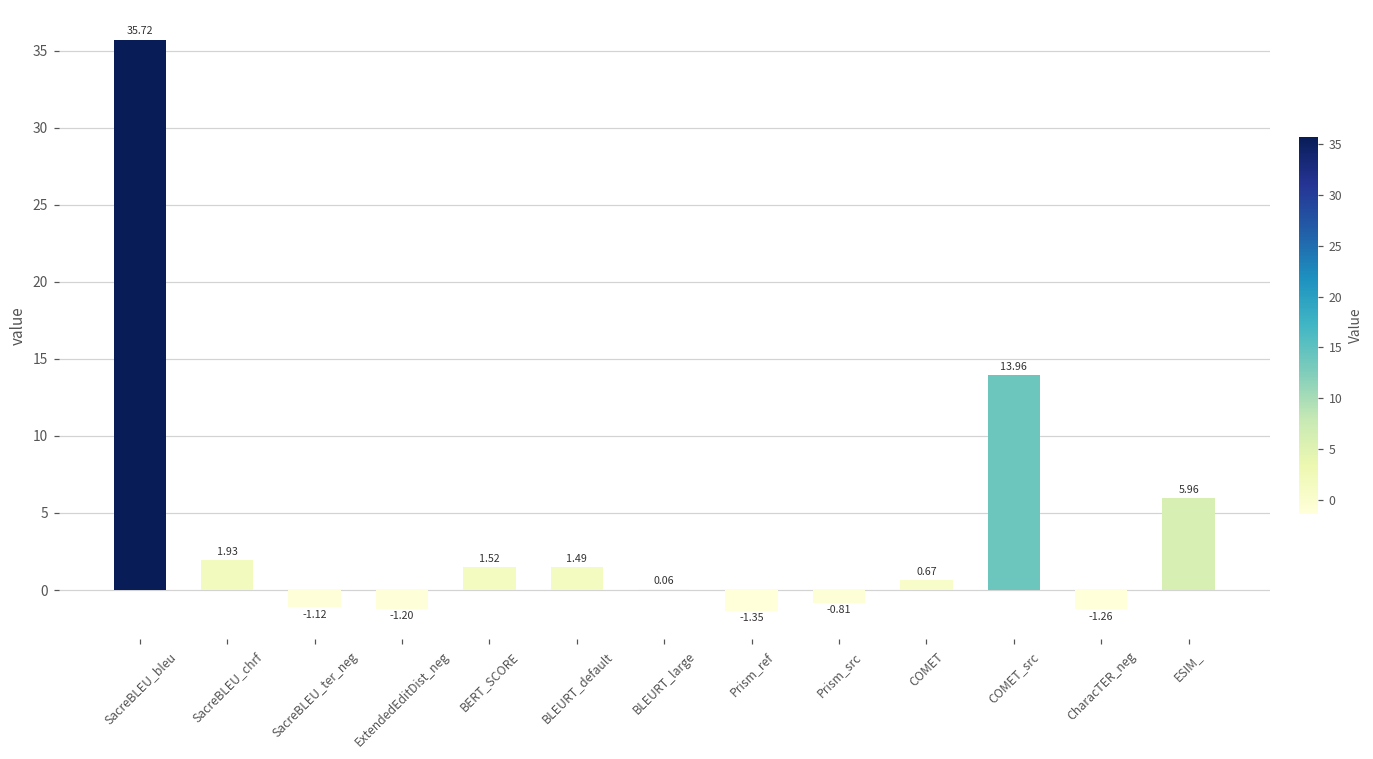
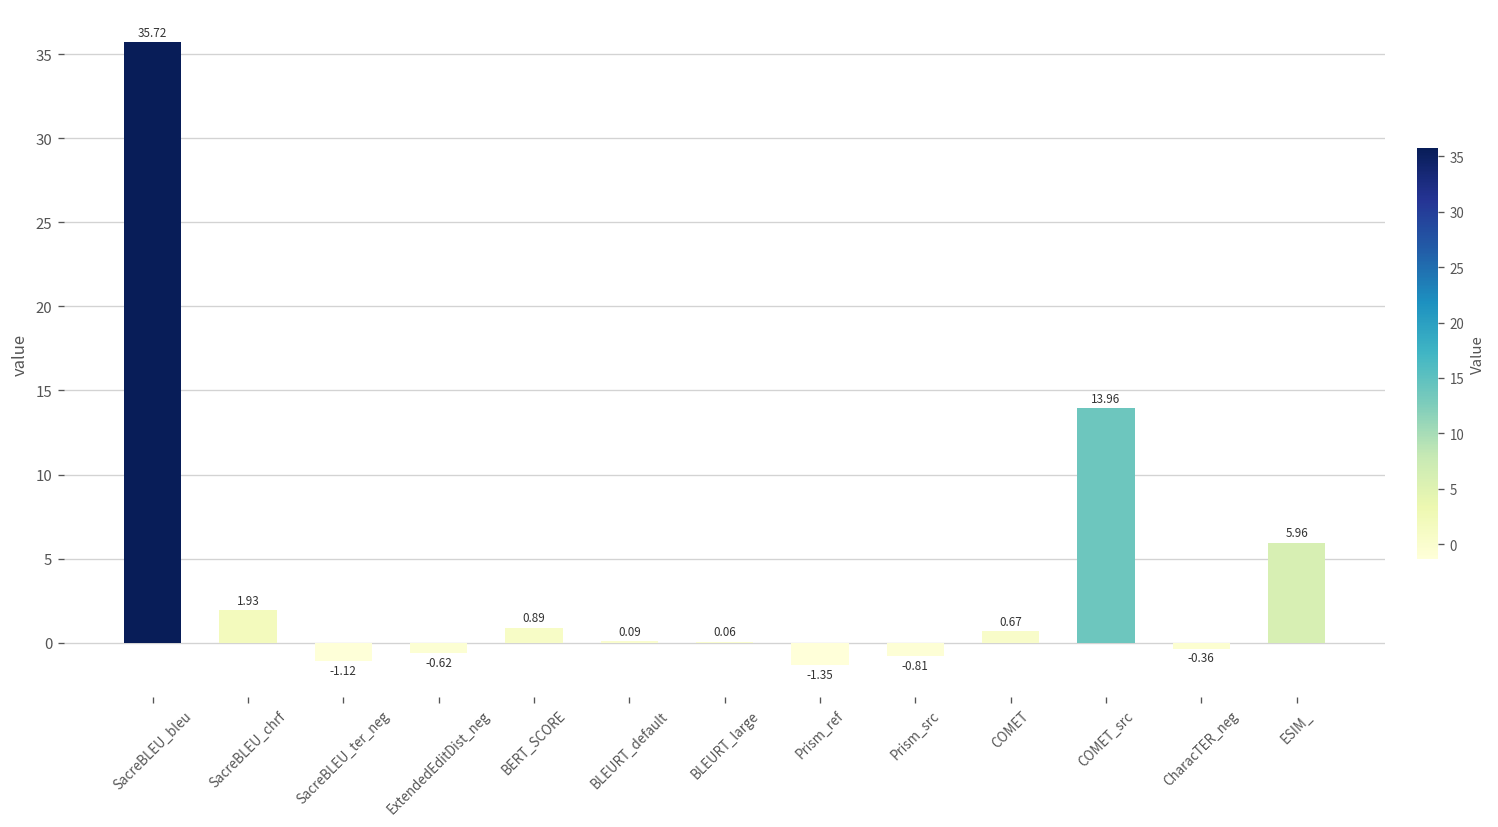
ExtendedEditDist_neg: -1.20 -> -0.62
BERT_SCORE: 1.52 -> 0.89
BLEURT_default: 1.49 -> 0.09
CharacTER_neg: -1.26 -> -0.36
